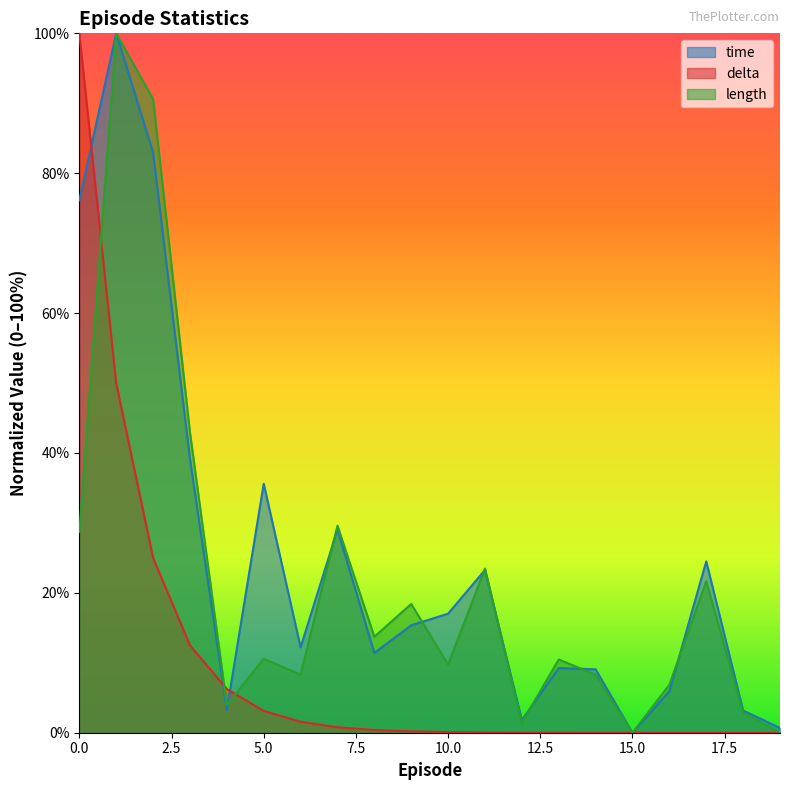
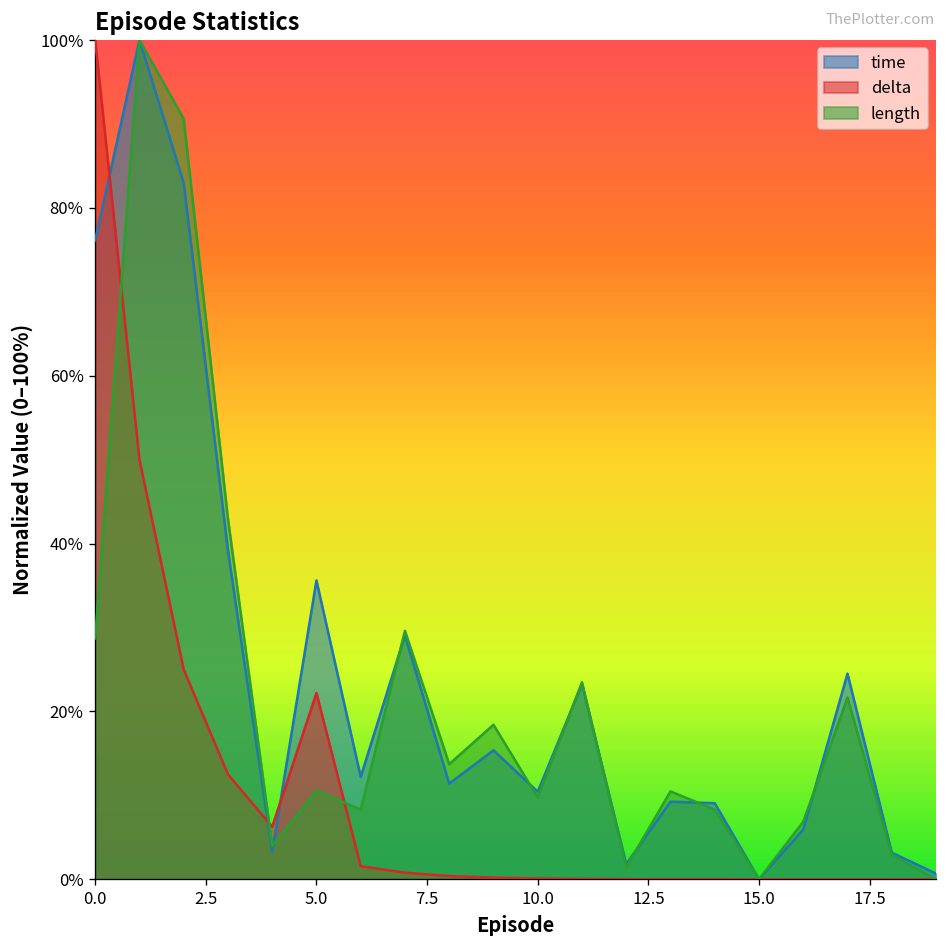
delta, 5.0: 3% -> 22%
time, 10.0: 17% -> 10%
